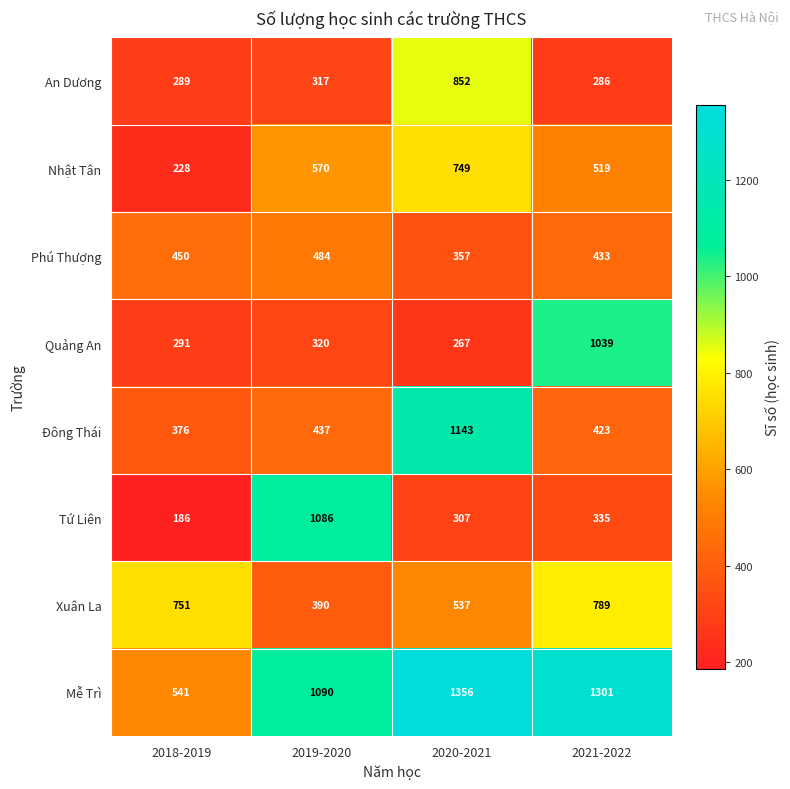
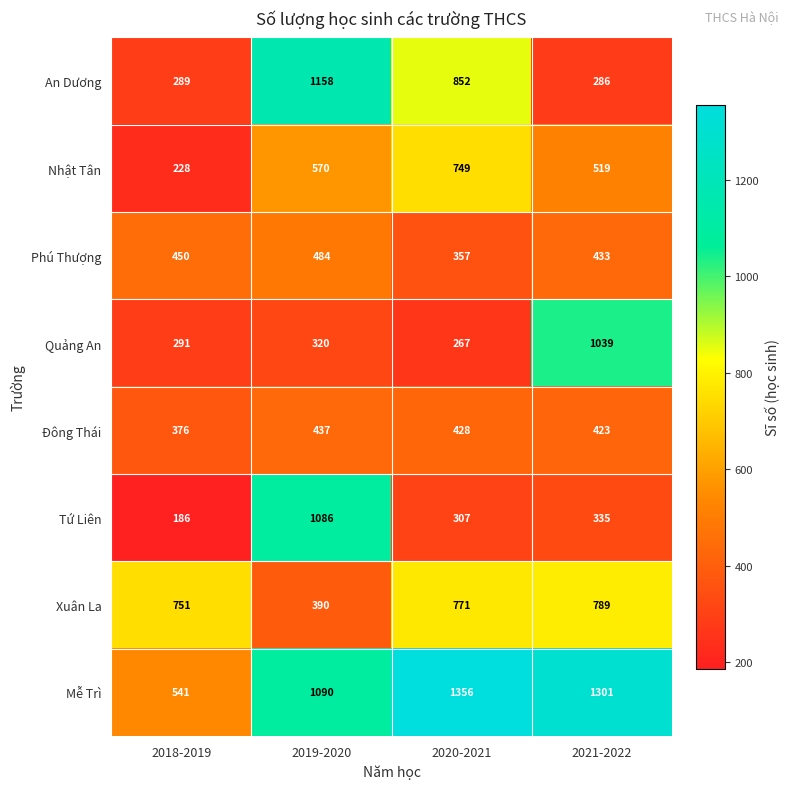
An Dương, 2019-2020: 317 -> 1158
Đông Thái, 2020-2021: 1143 -> 428
Xuân La, 2020-2021: 537 -> 771
